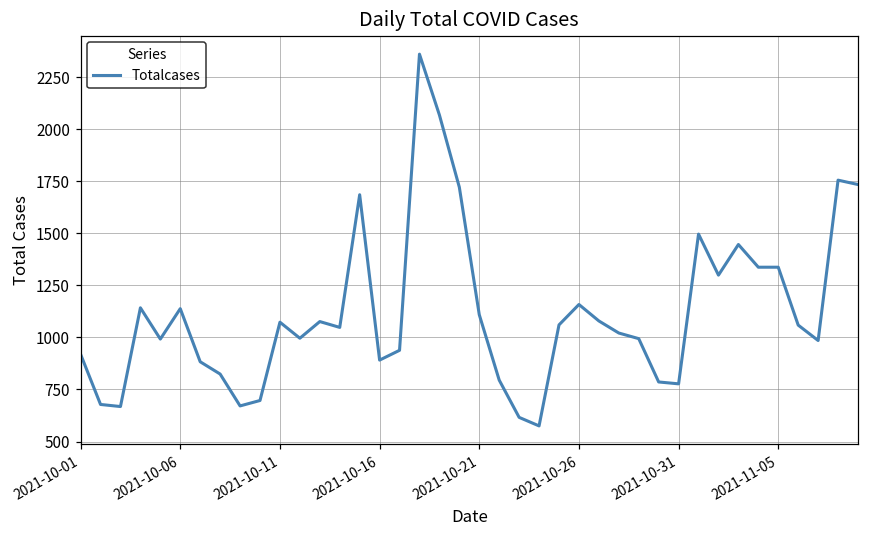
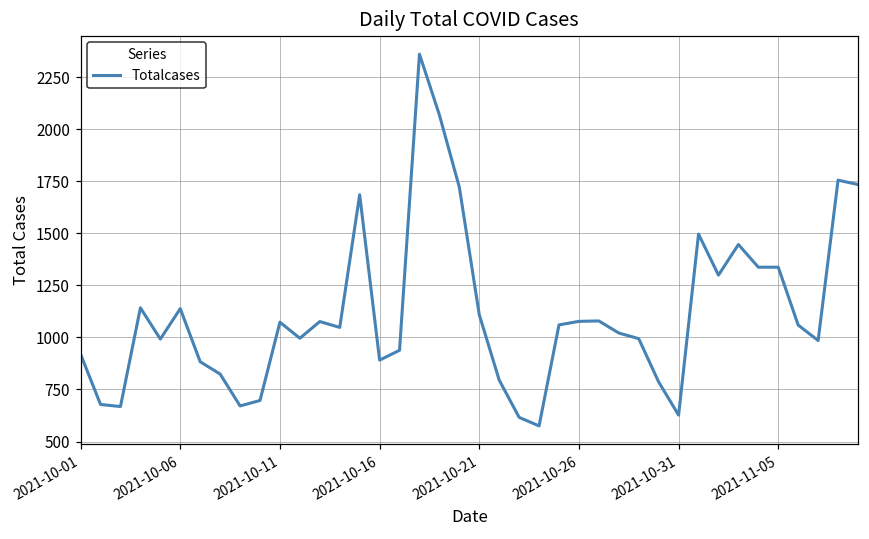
2021-10-26: 1160 -> 1080
2021-10-31: 780 -> 630
